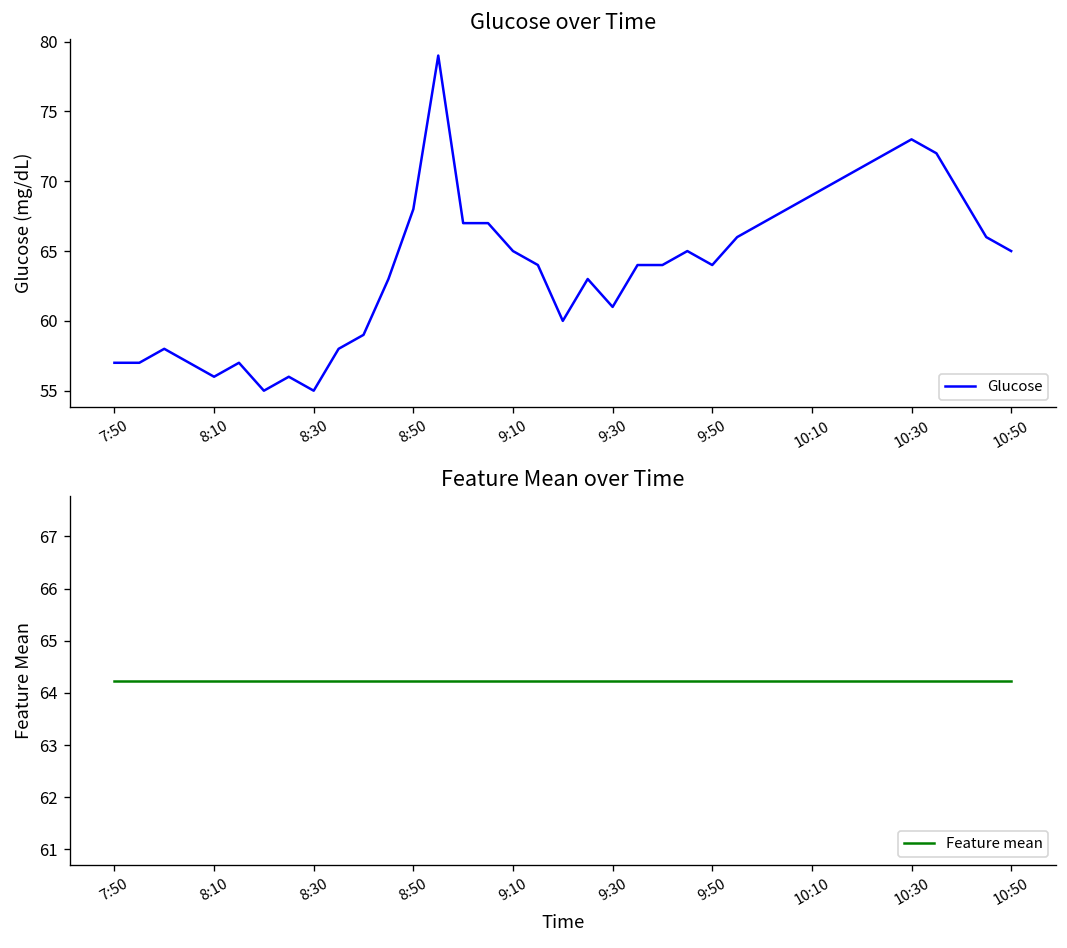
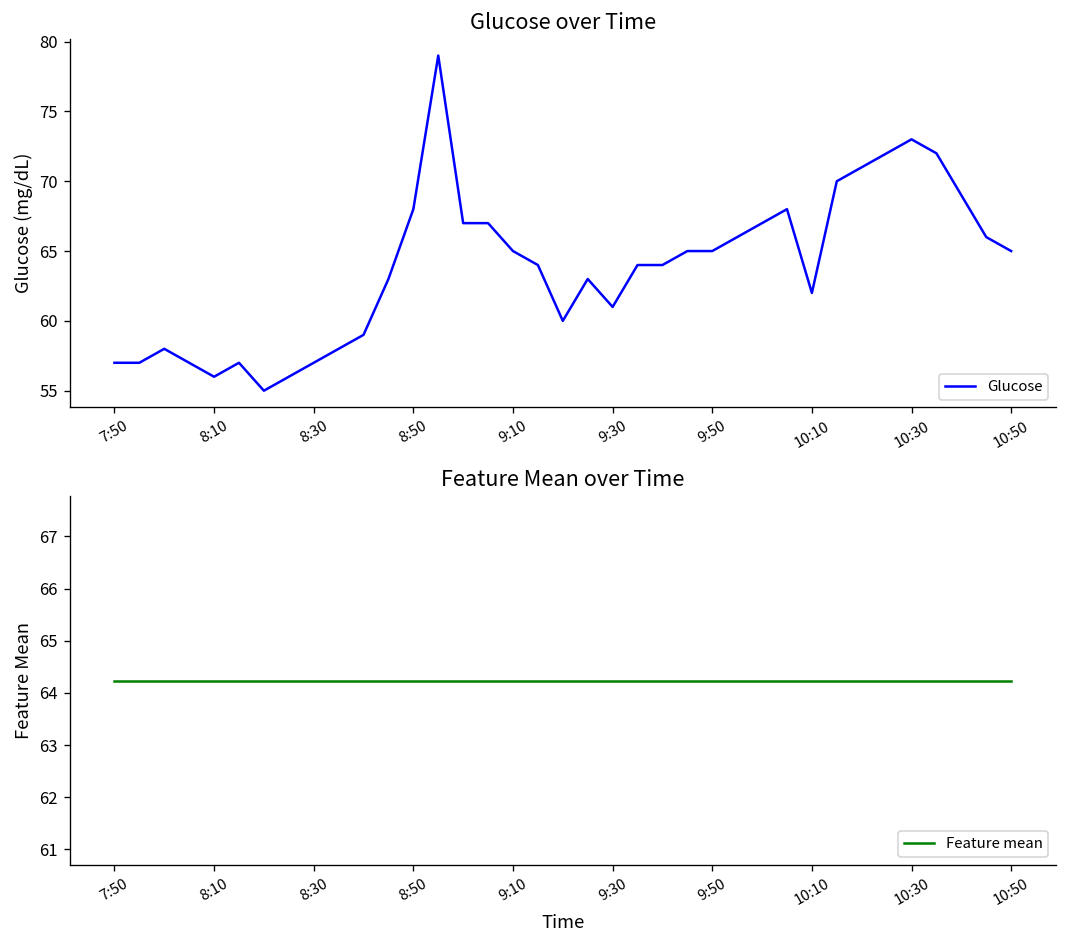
Glucose over Time, 8:30: 55 -> 57
Glucose over Time, 9:50: 64 -> 65
Glucose over Time, 10:10: 69 -> 62
